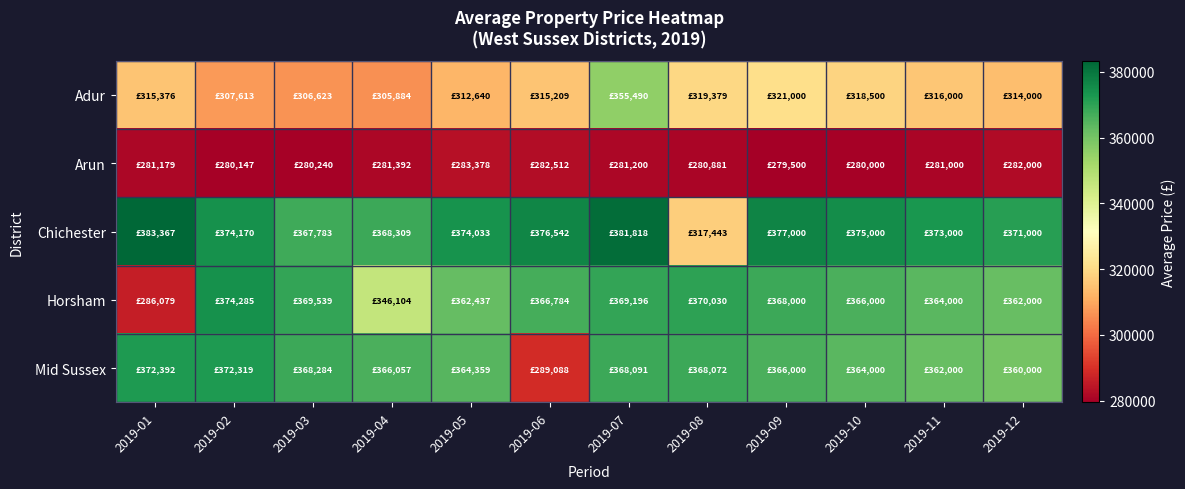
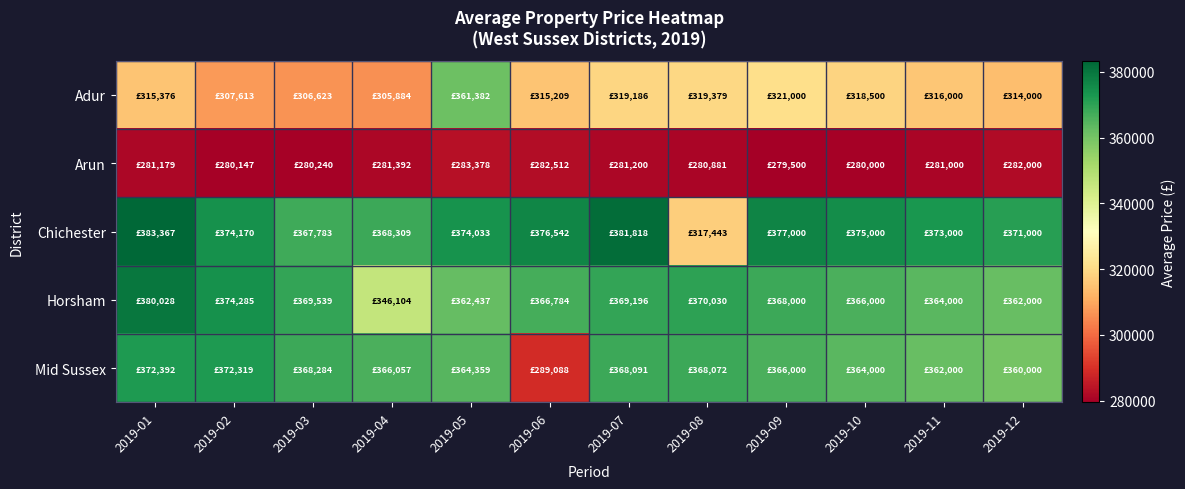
Adur, 2019-05: £312,640 -> £361,382
Adur, 2019-07: £355,490 -> £319,186
Horsham, 2019-01: £286,079 -> £380,028
